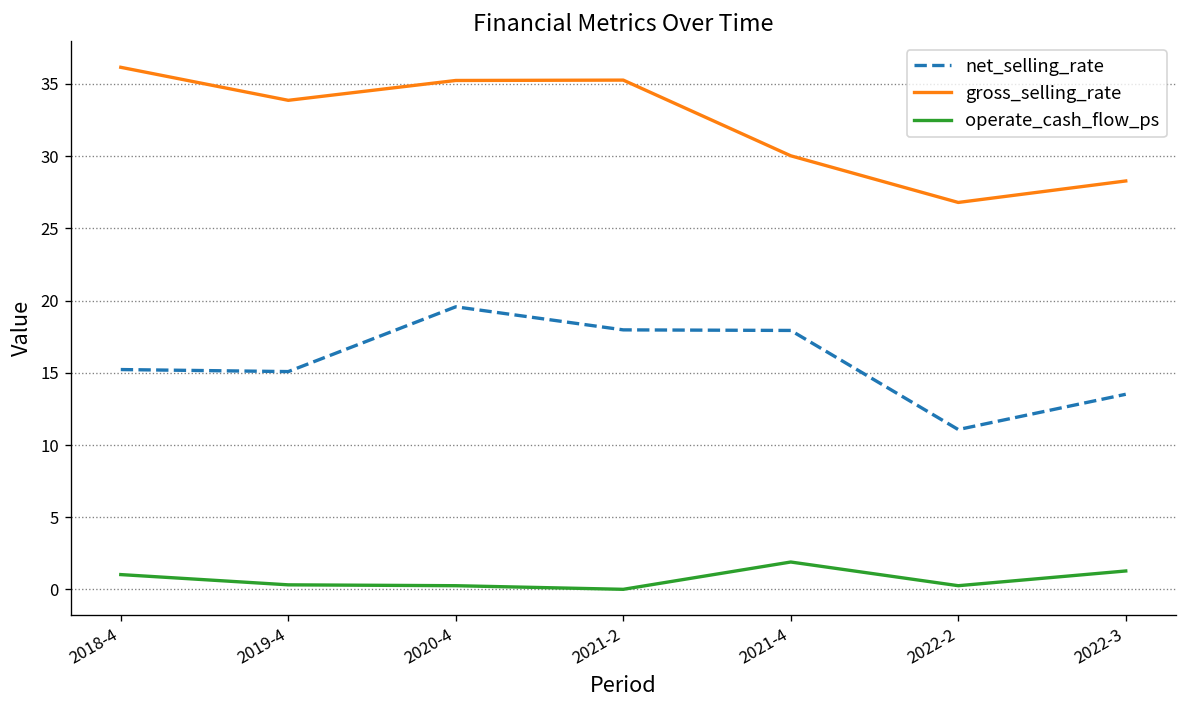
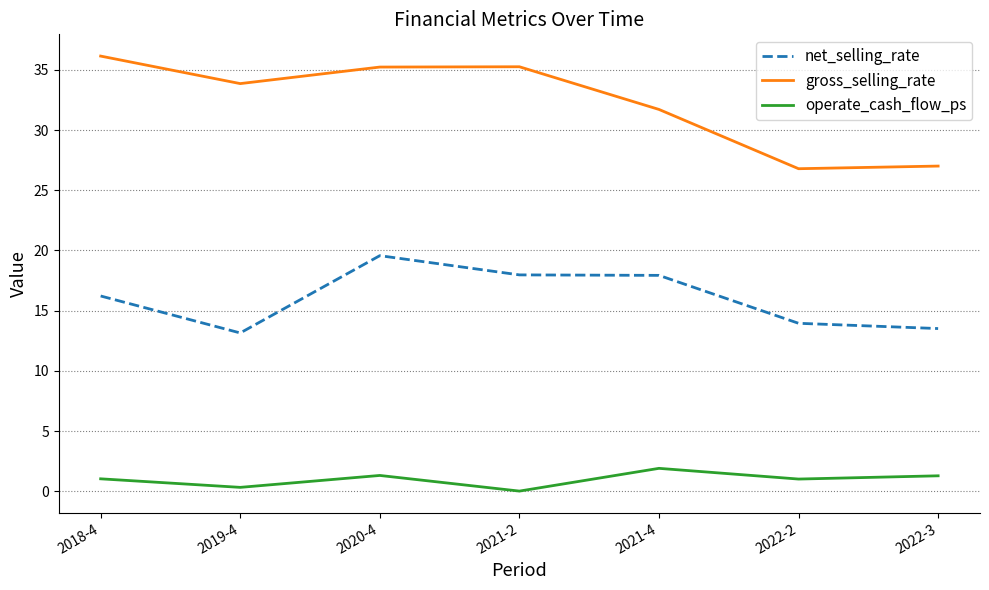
net_selling_rate, 2018-4: 15.2 -> 16.2
net_selling_rate, 2019-4: 15.1 -> 13.1
operate_cash_flow_ps, 2020-4: 0.3 -> 1.3
gross_selling_rate, 2021-4: 30.0 -> 31.7
net_selling_rate, 2022-2: 11.1 -> 13.9
operate_cash_flow_ps, 2022-2: 0.3 -> 1.0
gross_selling_rate, 2022-3: 28.3 -> 27.0
